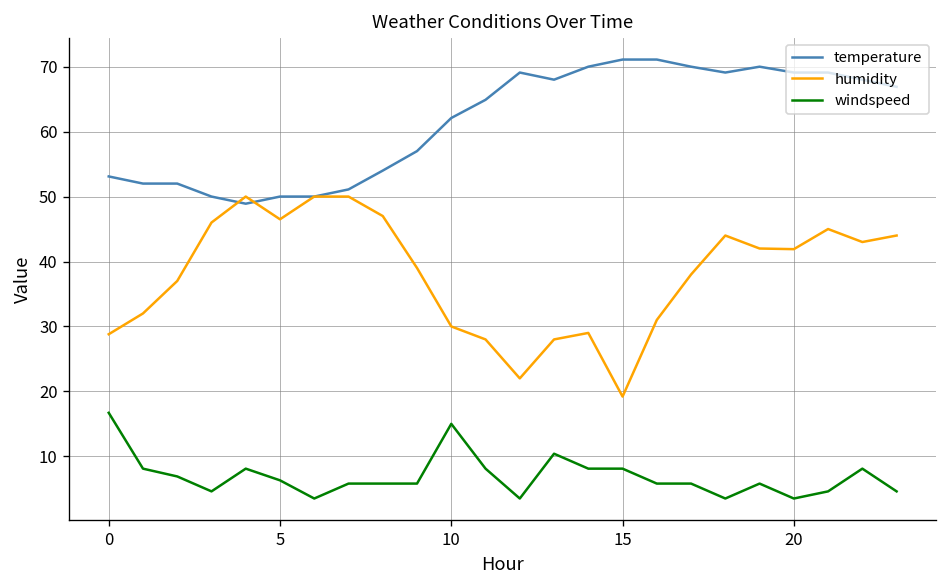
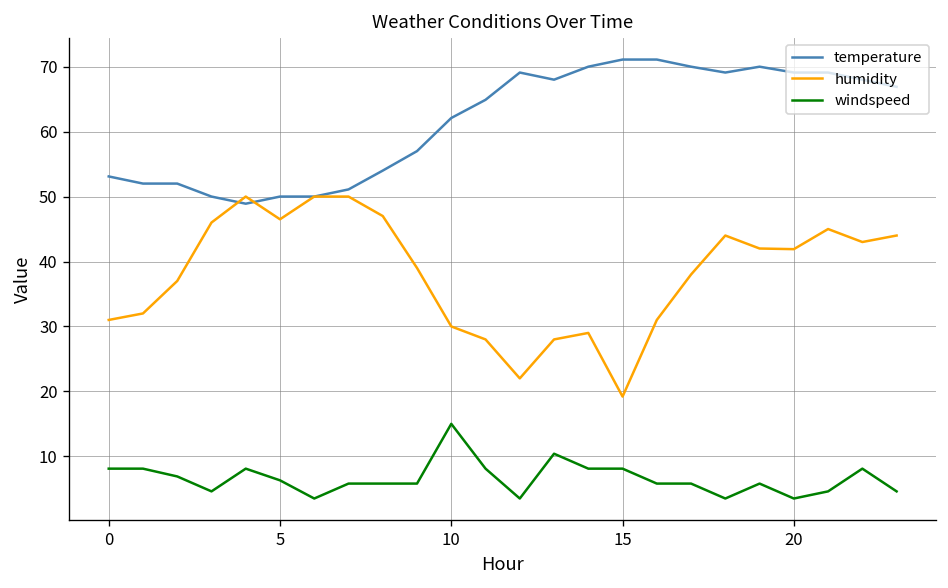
humidity, 0: 29 -> 31
windspeed, 0: 17 -> 8
